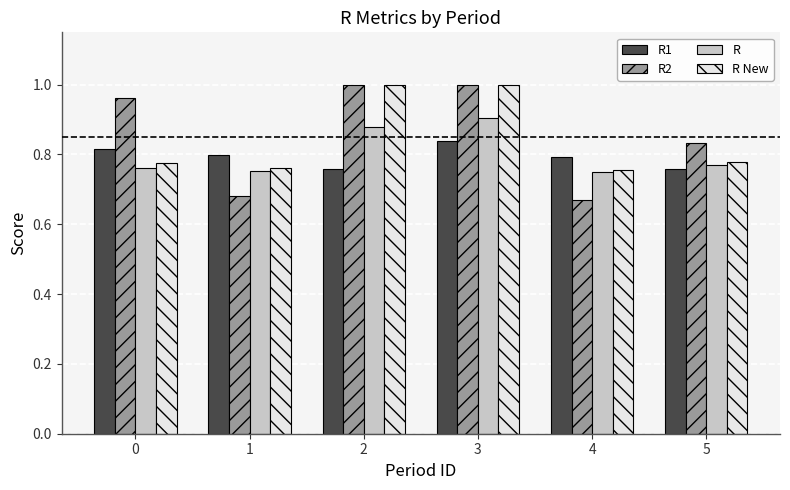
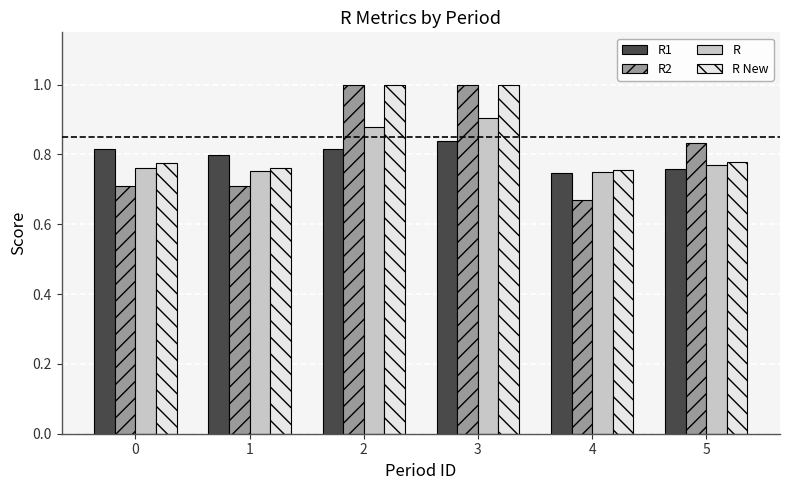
R2, 0: 0.96 -> 0.71
R2, 1: 0.68 -> 0.71
R1, 2: 0.76 -> 0.82
R1, 4: 0.79 -> 0.75
